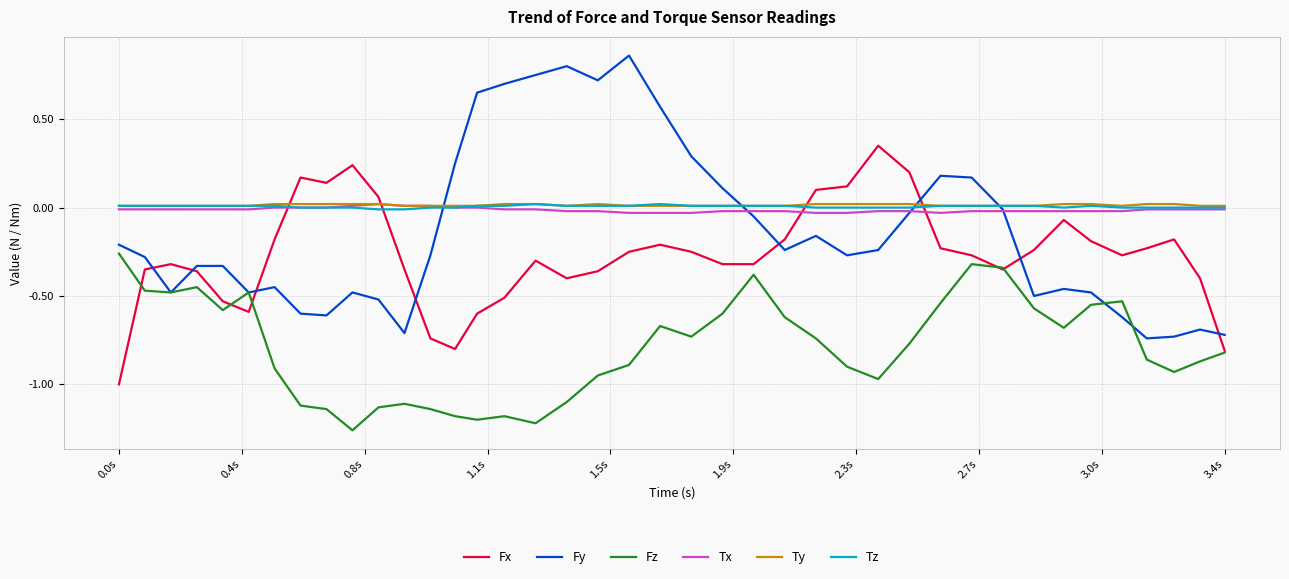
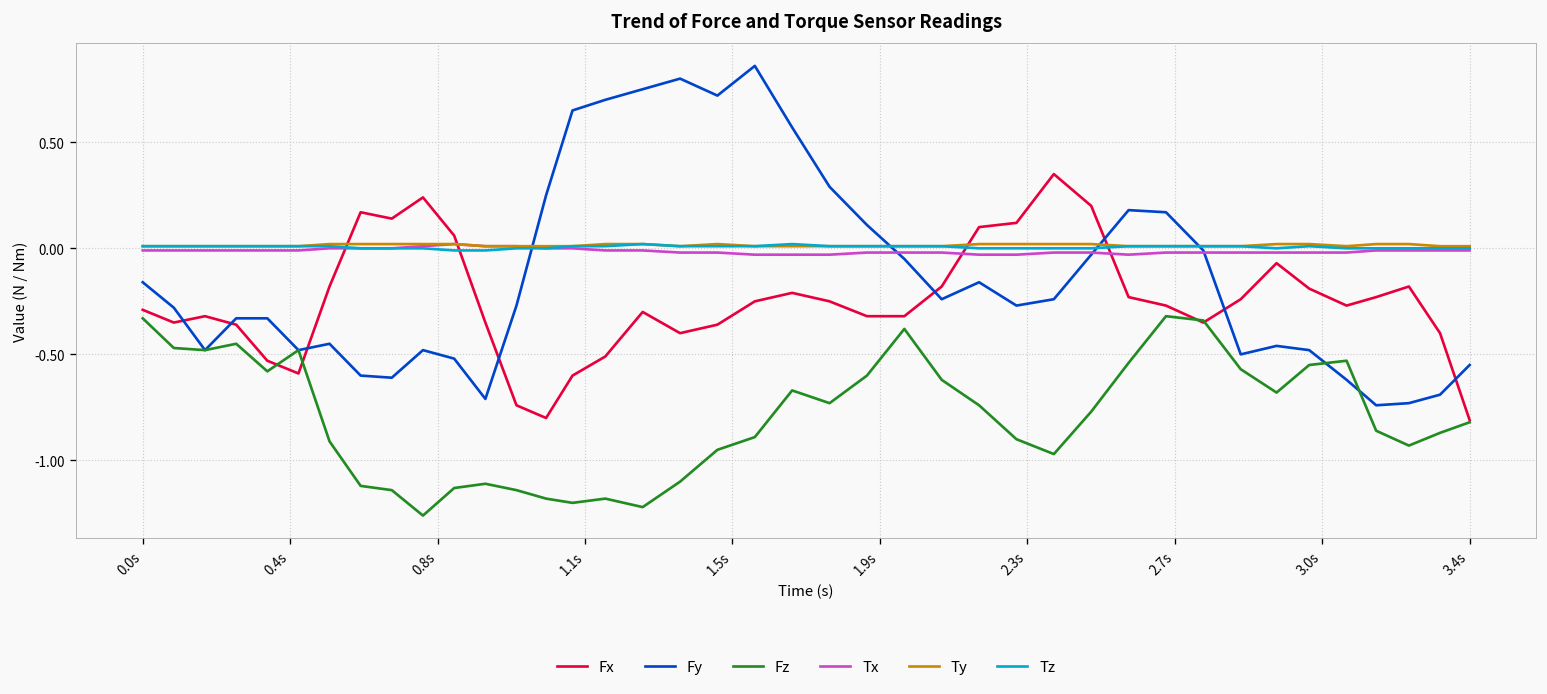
Fx, 0.0s: -1.00 -> -0.29
Fy, 0.0s: -0.21 -> -0.16
Fz, 0.0s: -0.26 -> -0.33
Fy, 3.4s: -0.72 -> -0.55
